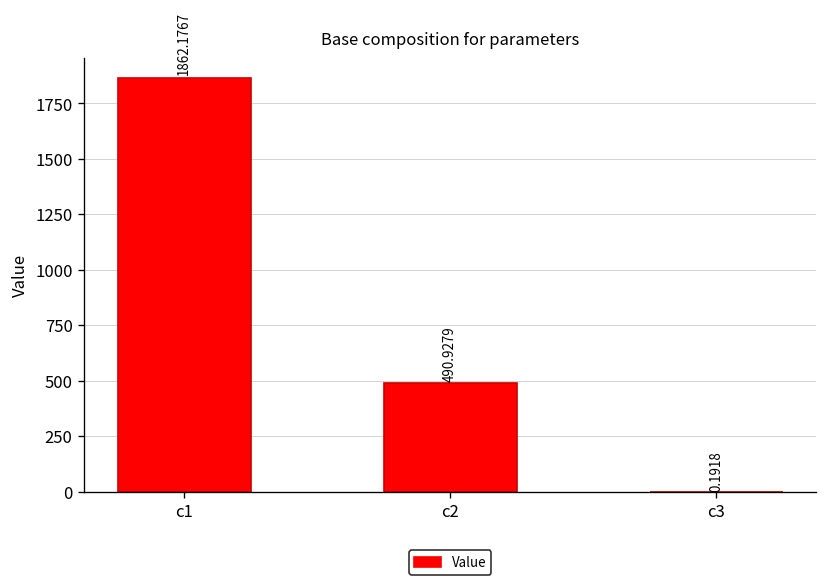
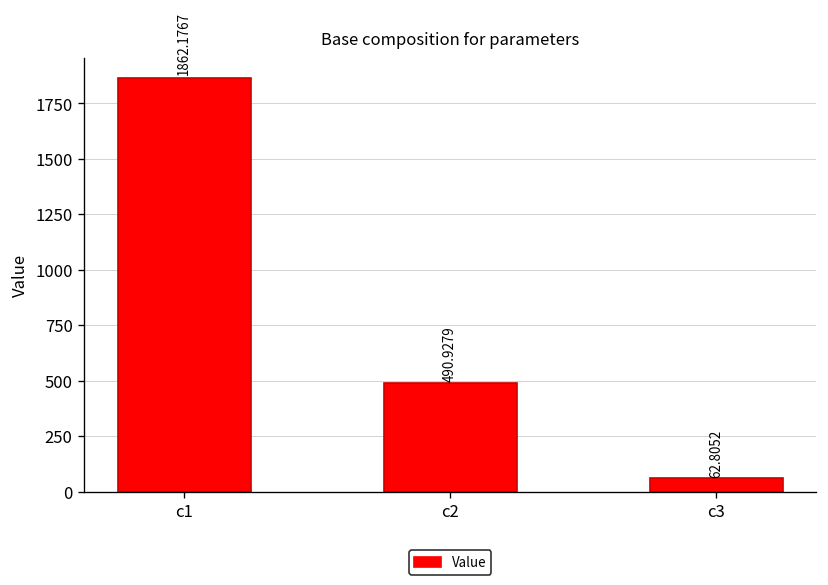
c3: 0.1918 -> 62.8052
